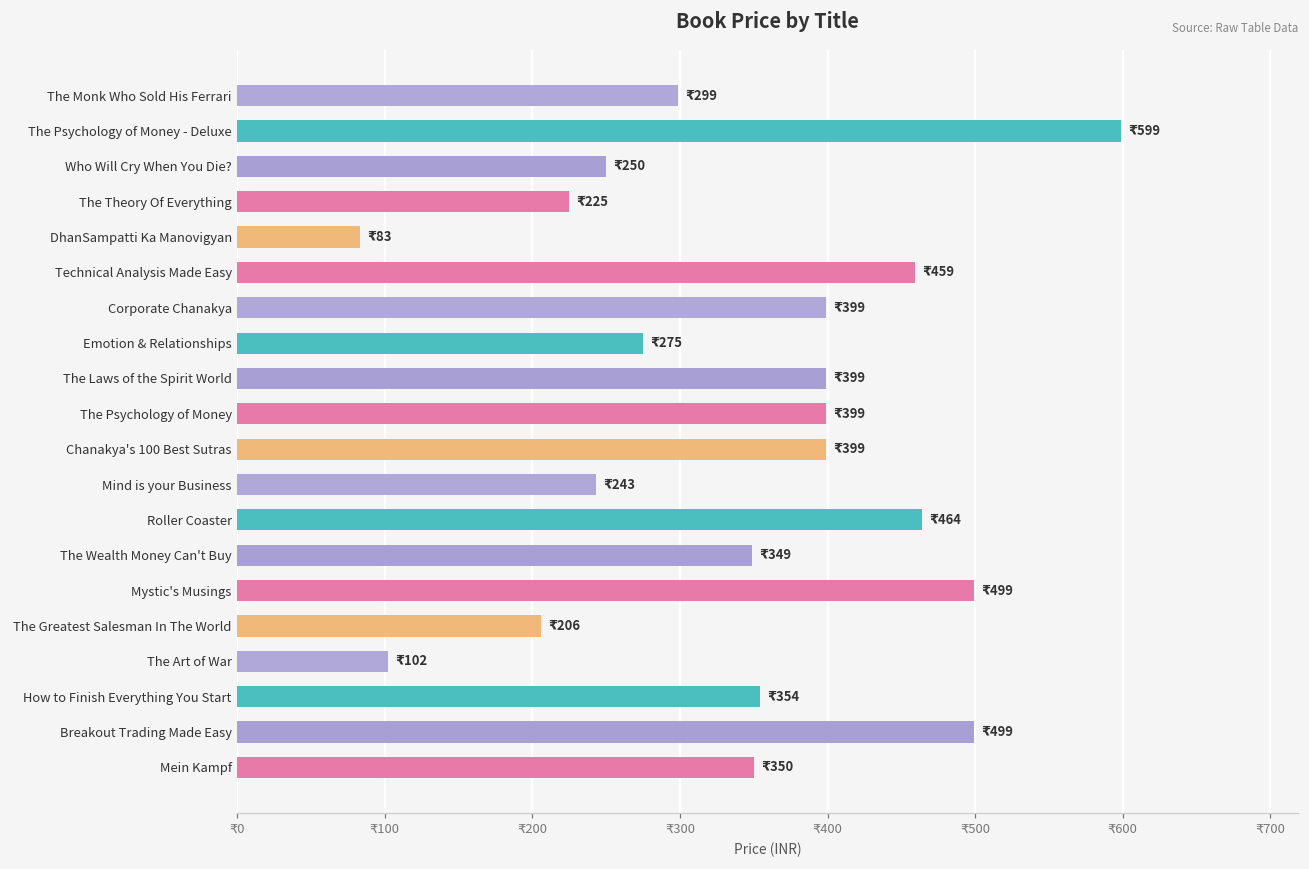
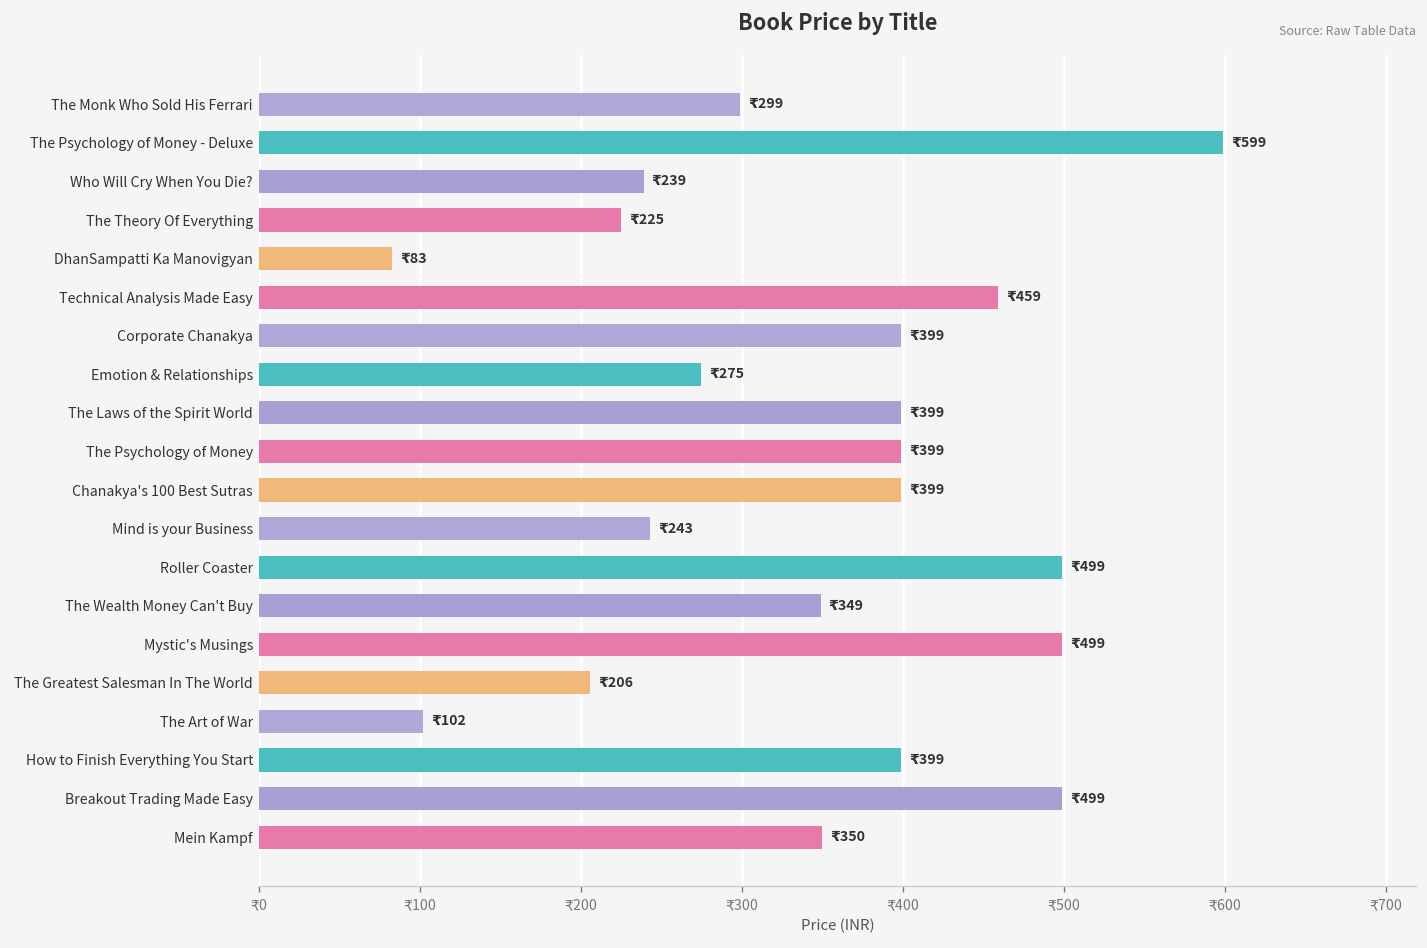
Who Will Cry When You Die?: 250 -> 239
Roller Coaster: 464 -> 499
How to Finish Everything You Start: 354 -> 399
